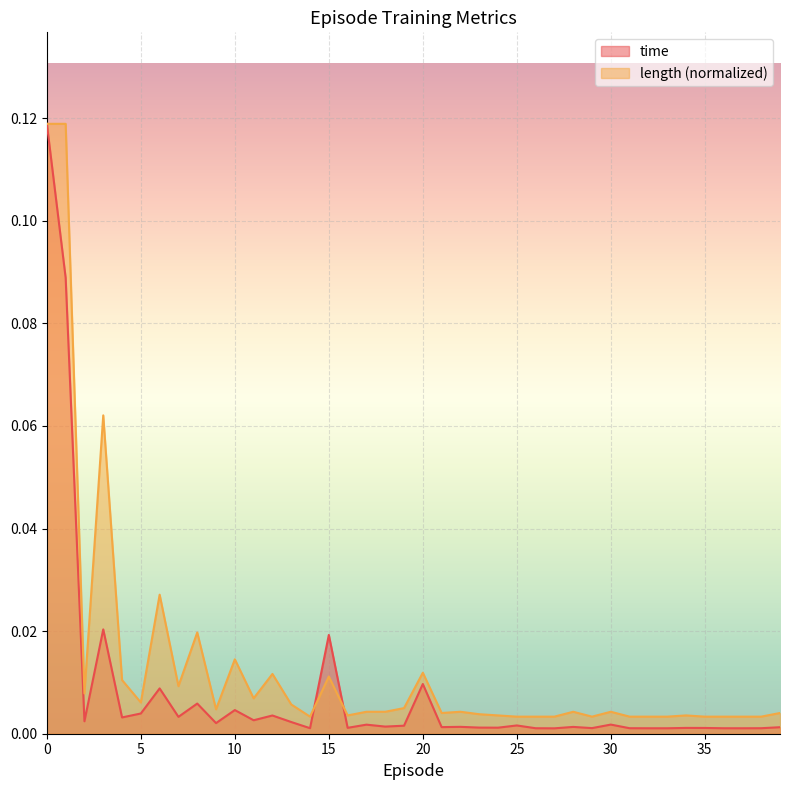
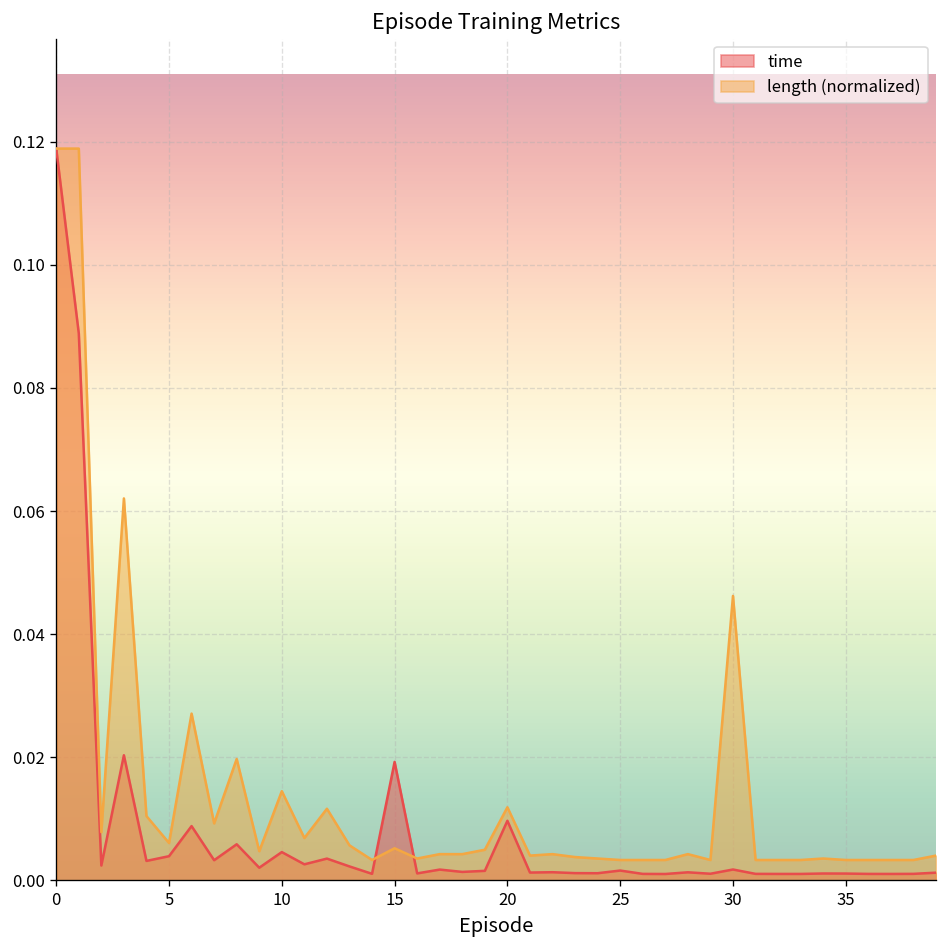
length (normalized), 15: 0.011 -> 0.005
length (normalized), 30: 0.004 -> 0.046
